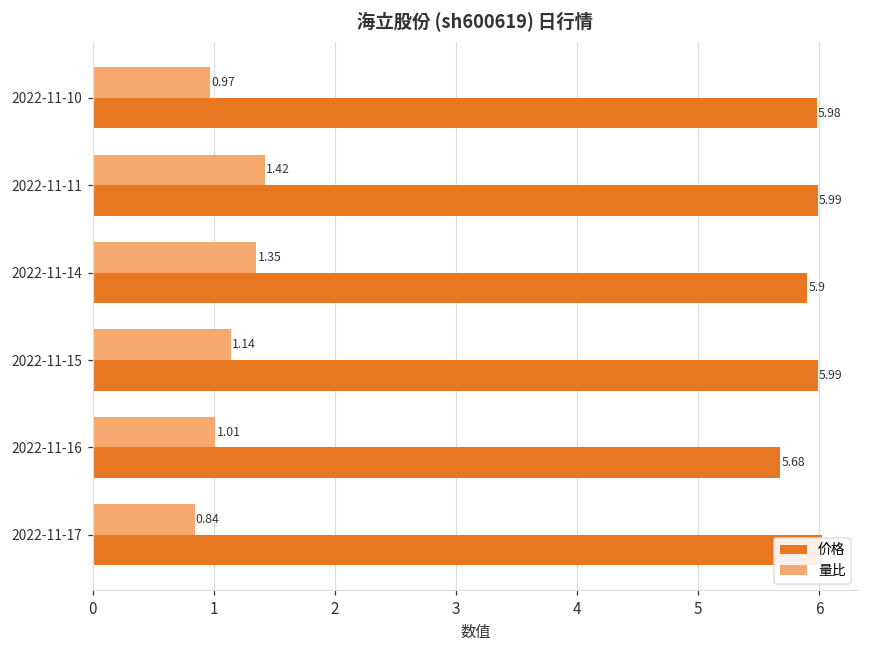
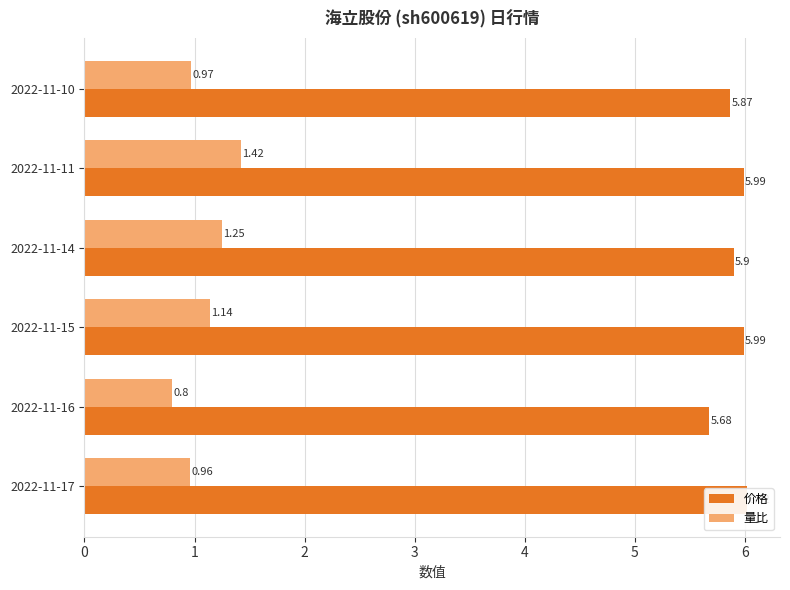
价格, 2022-11-10: 5.98 -> 5.87
量比, 2022-11-14: 1.35 -> 1.25
量比, 2022-11-16: 1.01 -> 0.8
量比, 2022-11-17: 0.84 -> 0.96
